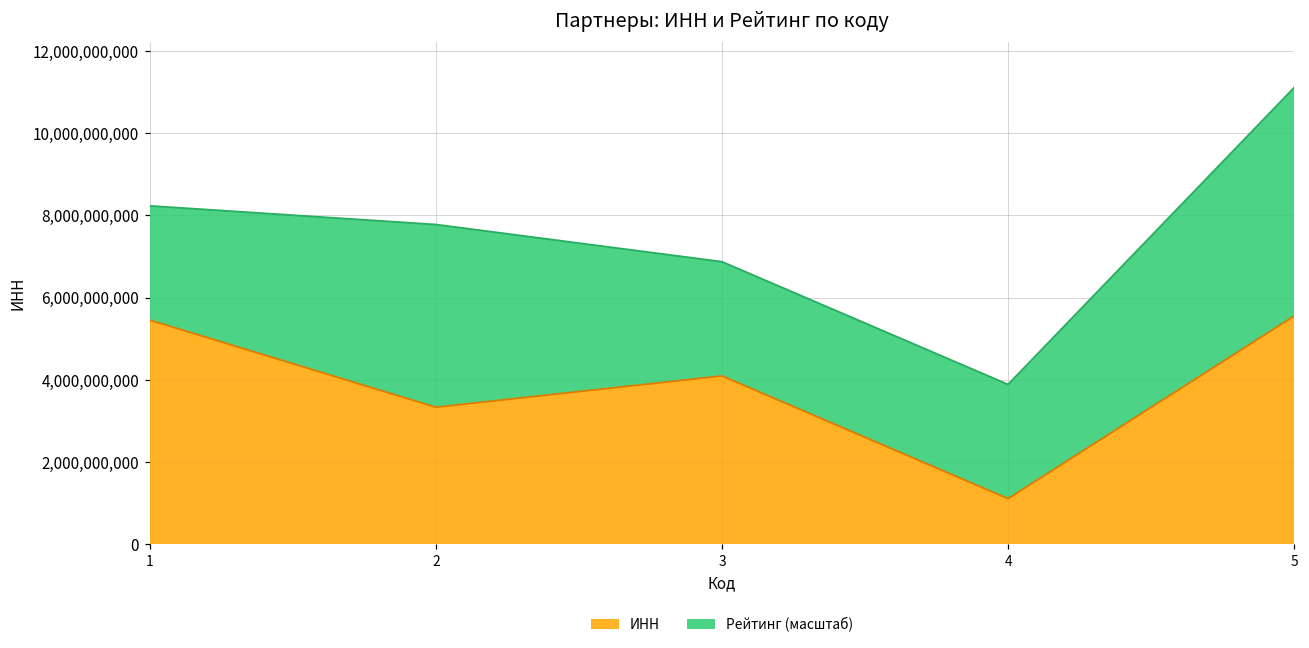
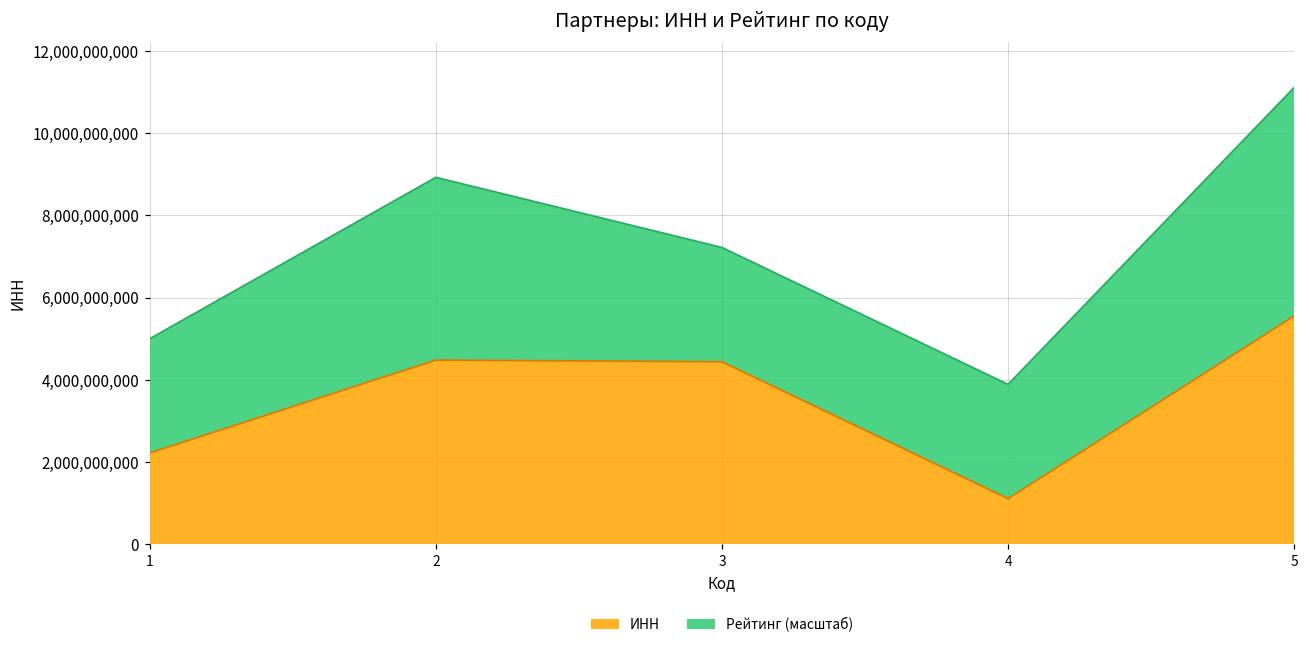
ИНН, 1: 5,500,000,000 -> 2,200,000,000
ИНН, 2: 3,300,000,000 -> 4,500,000,000
ИНН, 3: 4,100,000,000 -> 4,400,000,000
